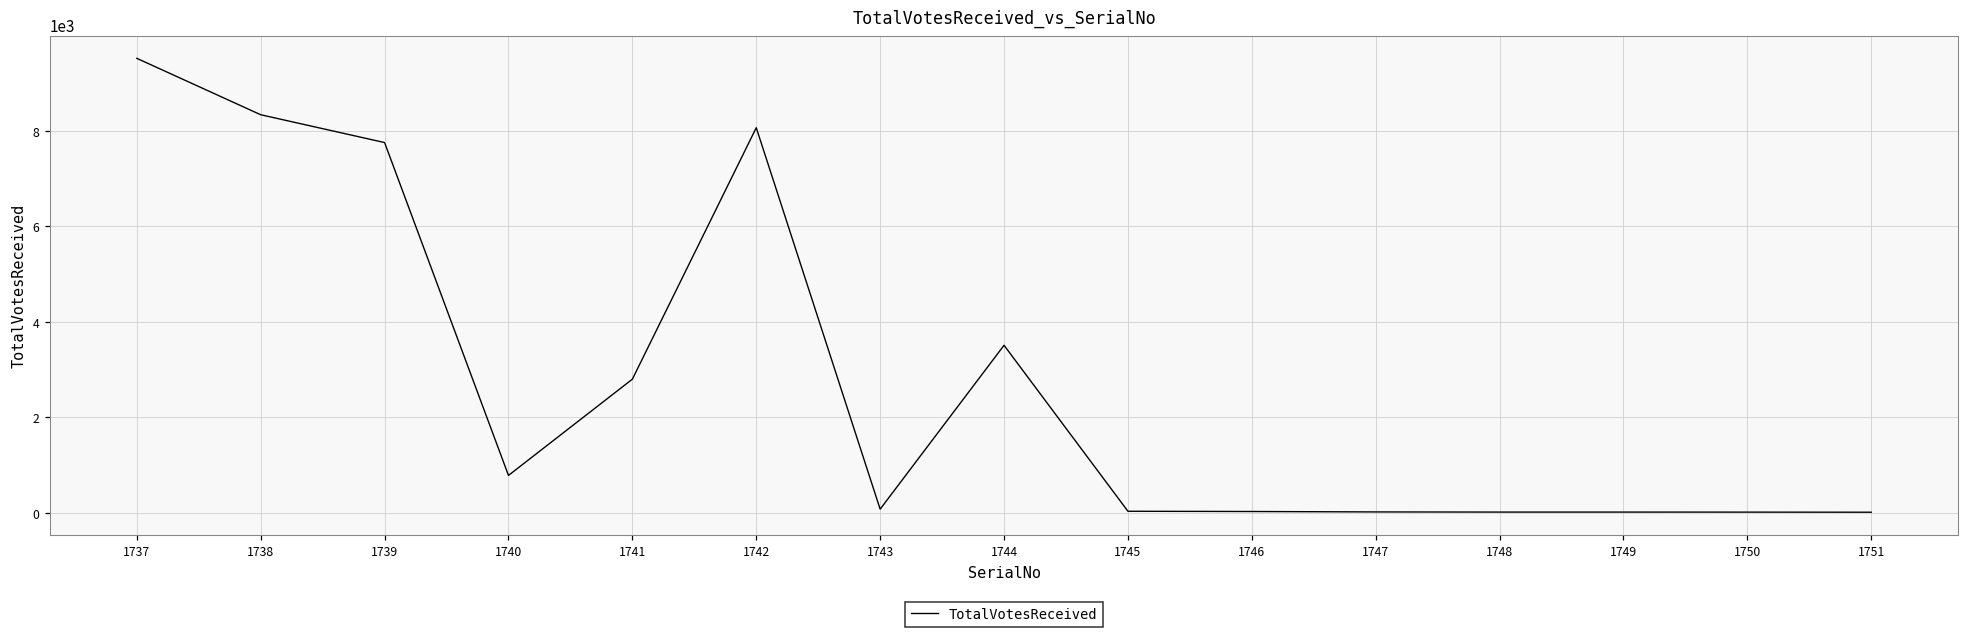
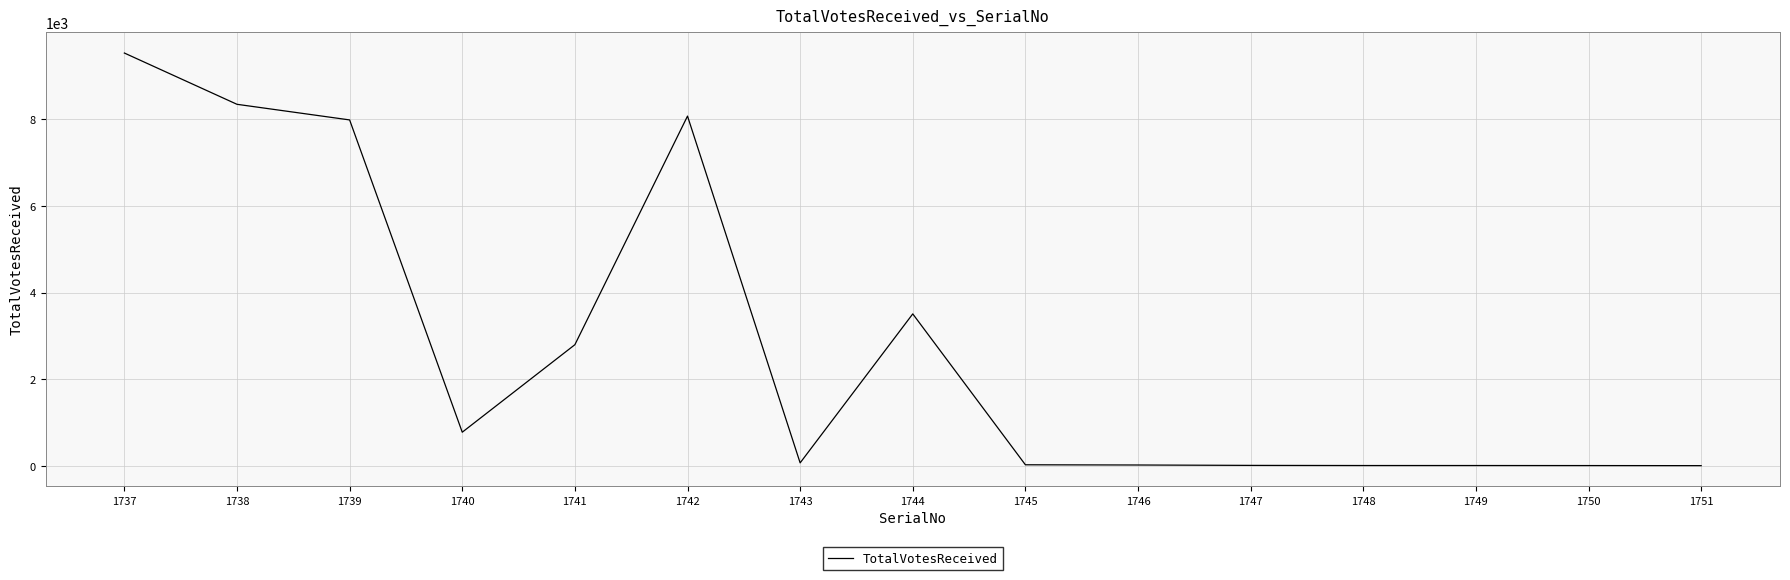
1739: 7800 -> 8000
